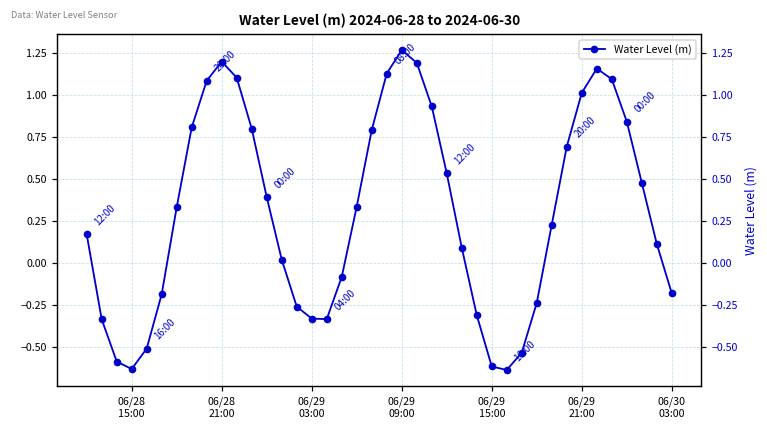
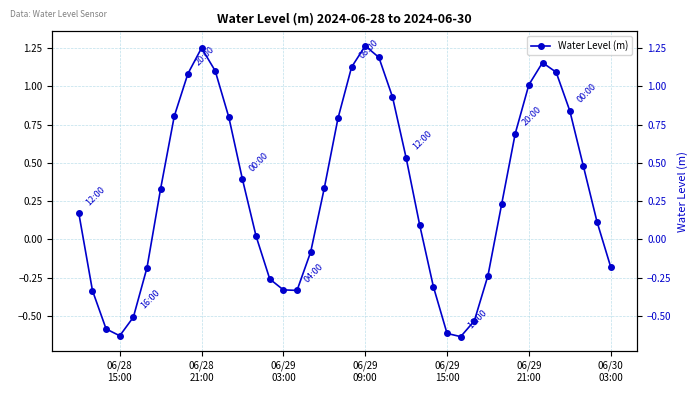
06/28 21:00: 1.20 -> 1.25
